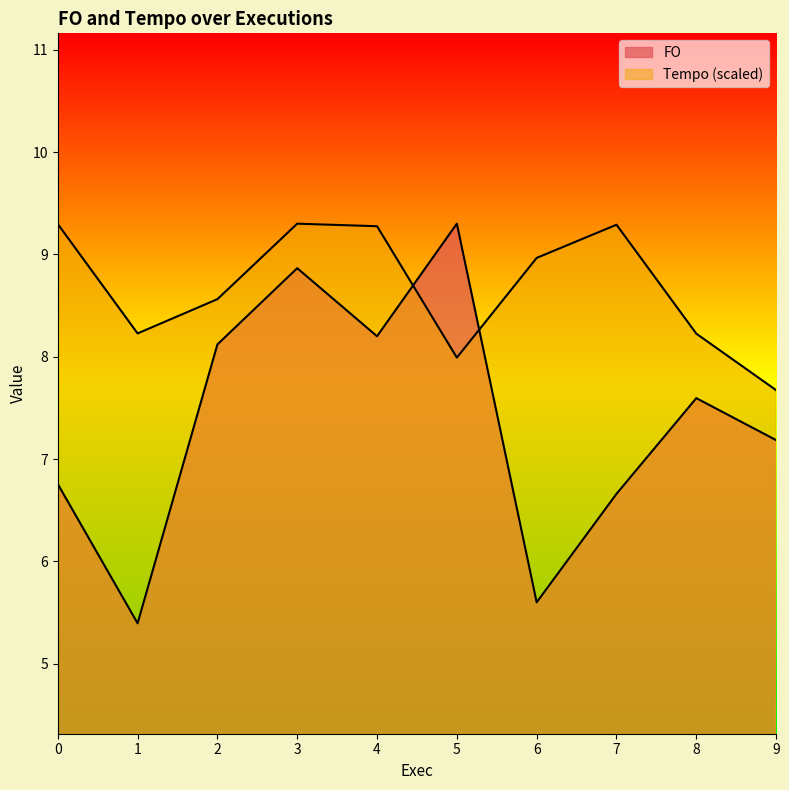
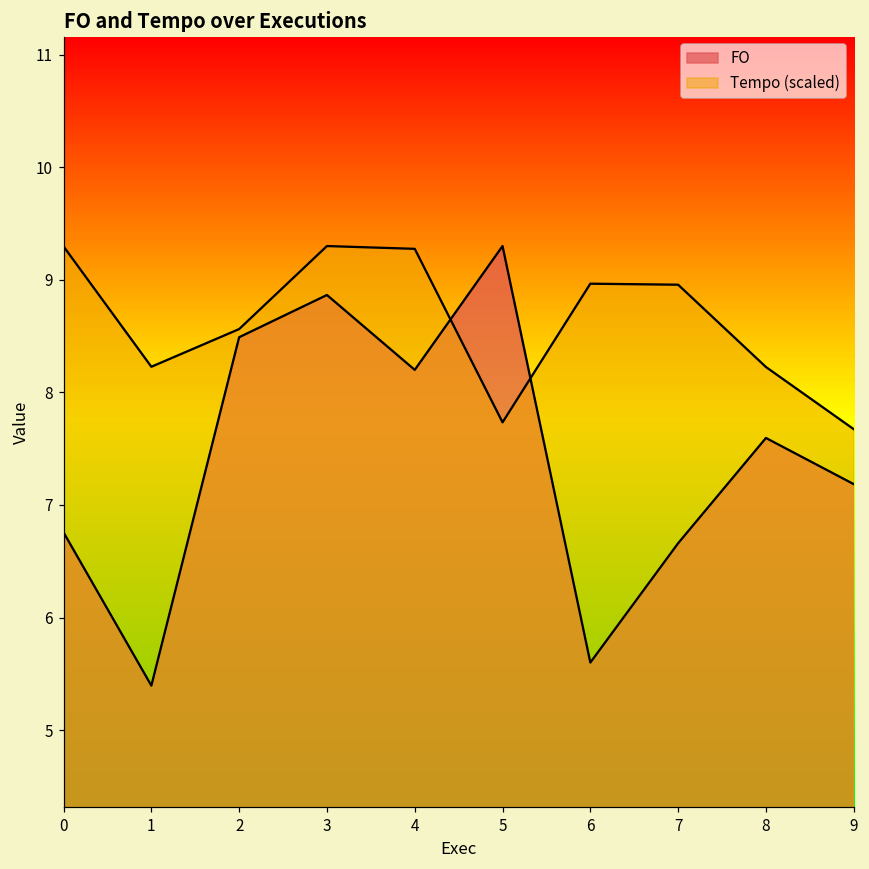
FO, 2: 8.12 -> 8.49
Tempo (scaled), 5: 7.99 -> 7.73
Tempo (scaled), 7: 9.29 -> 8.96
